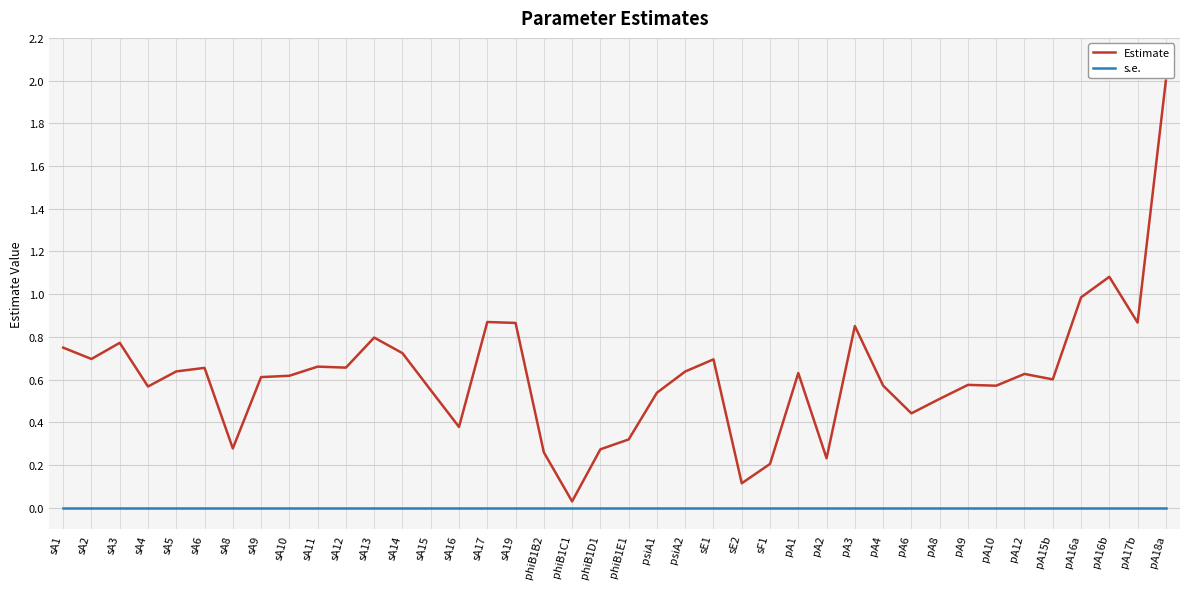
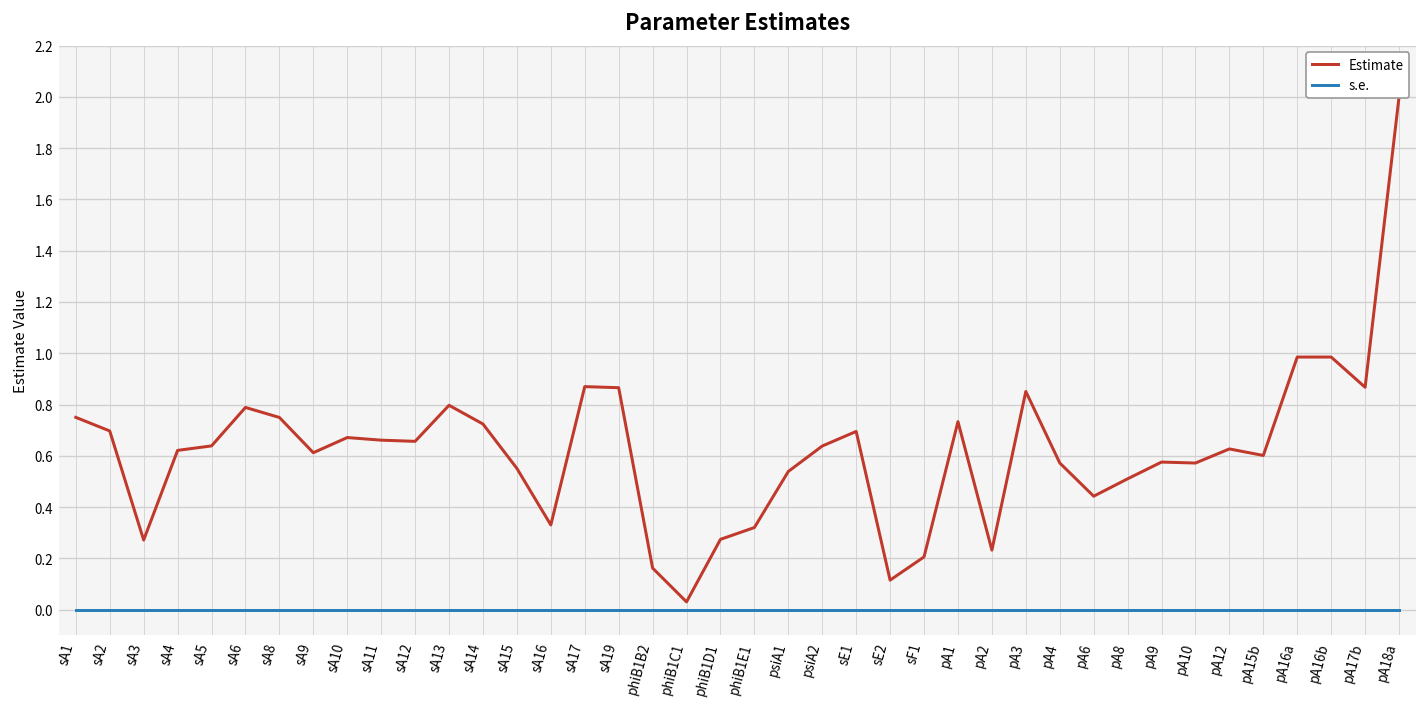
Estimate, sA3: 0.77 -> 0.27
Estimate, sA4: 0.57 -> 0.62
Estimate, sA6: 0.66 -> 0.79
Estimate, sA8: 0.28 -> 0.75
Estimate, sA10: 0.62 -> 0.67
Estimate, sA16: 0.38 -> 0.33
Estimate, phiB1B2: 0.26 -> 0.16
Estimate, pA1: 0.63 -> 0.73
Estimate, pA16b: 1.08 -> 0.99
